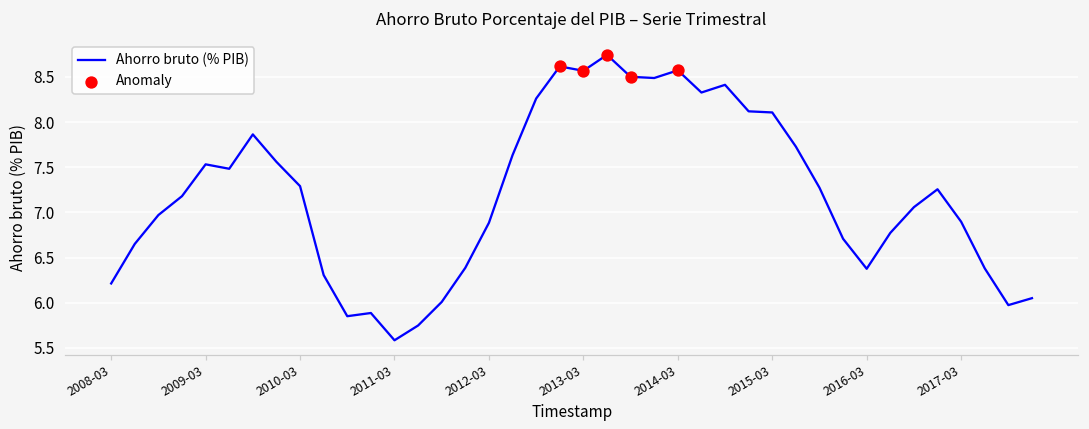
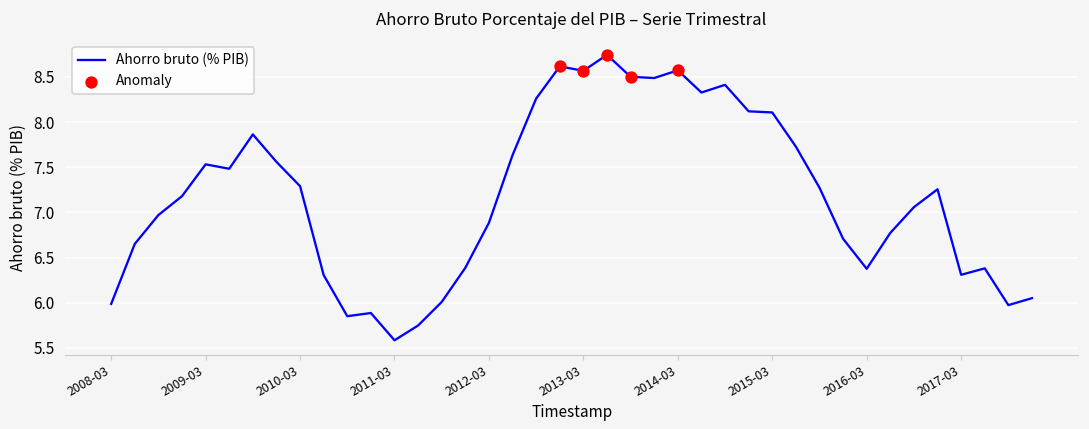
Ahorro bruto (% PIB), 2008-03: 6.2 -> 6.0
Ahorro bruto (% PIB), 2017-03: 6.9 -> 6.3
